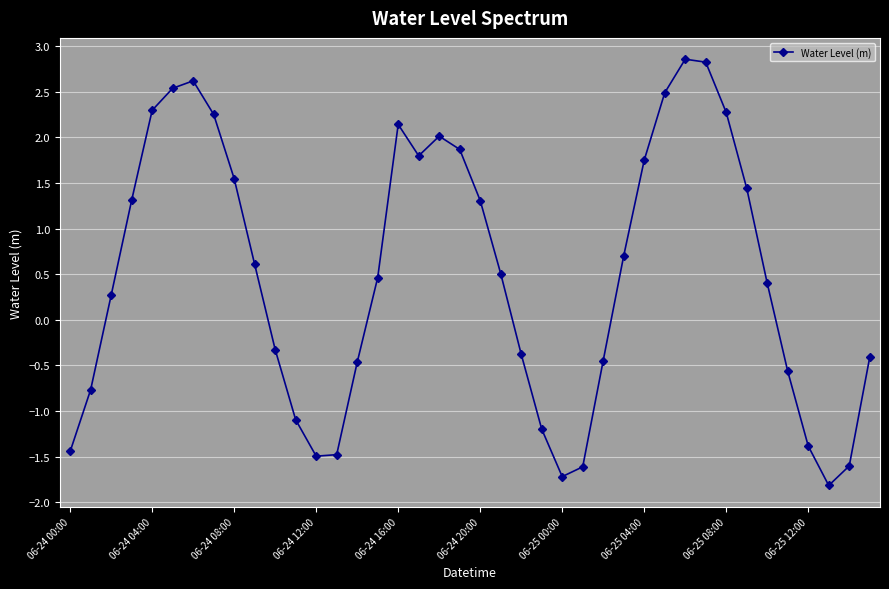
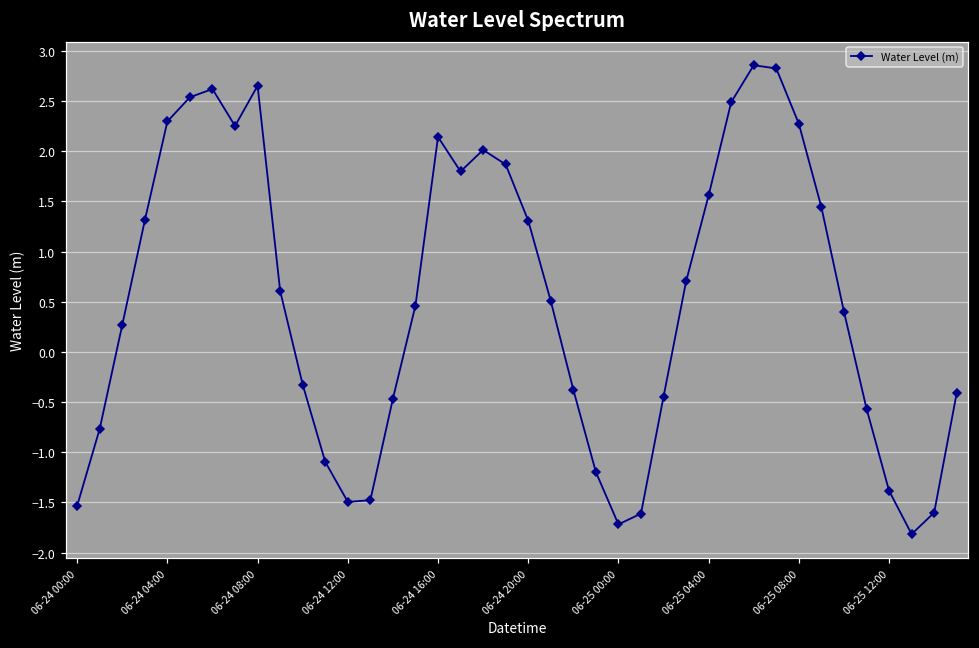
06-24 00:00: -1.4 -> -1.5
06-24 08:00: 1.5 -> 2.7
06-25 04:00: 1.8 -> 1.6
